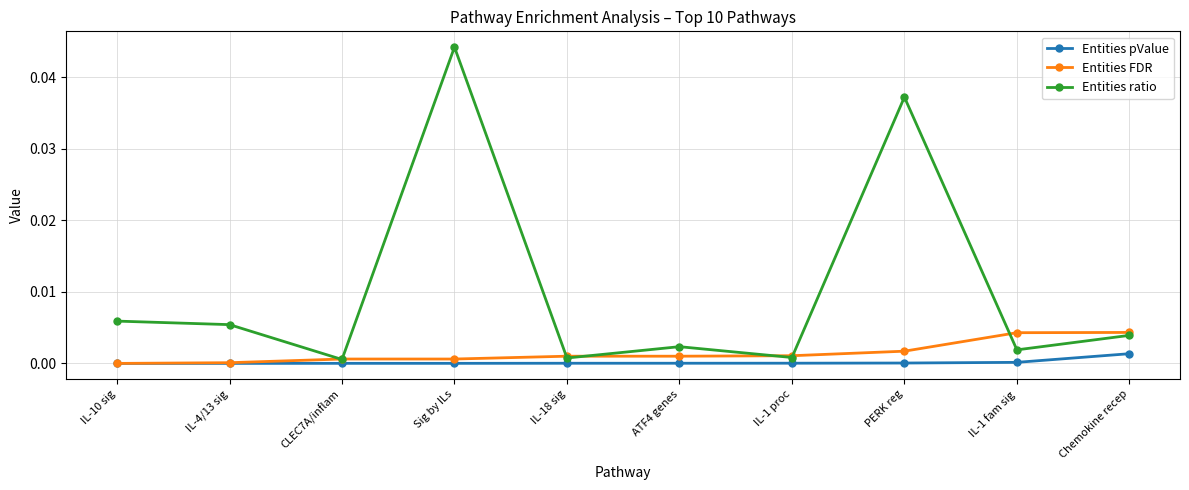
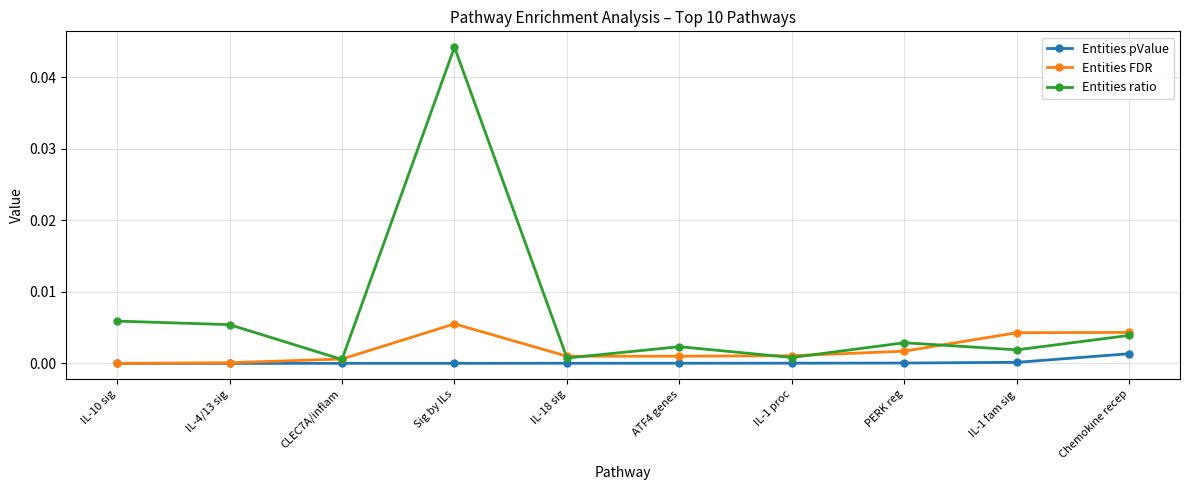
Entities FDR, Sig by ILs: 0.001 -> 0.006
Entities ratio, PERK reg: 0.037 -> 0.003
